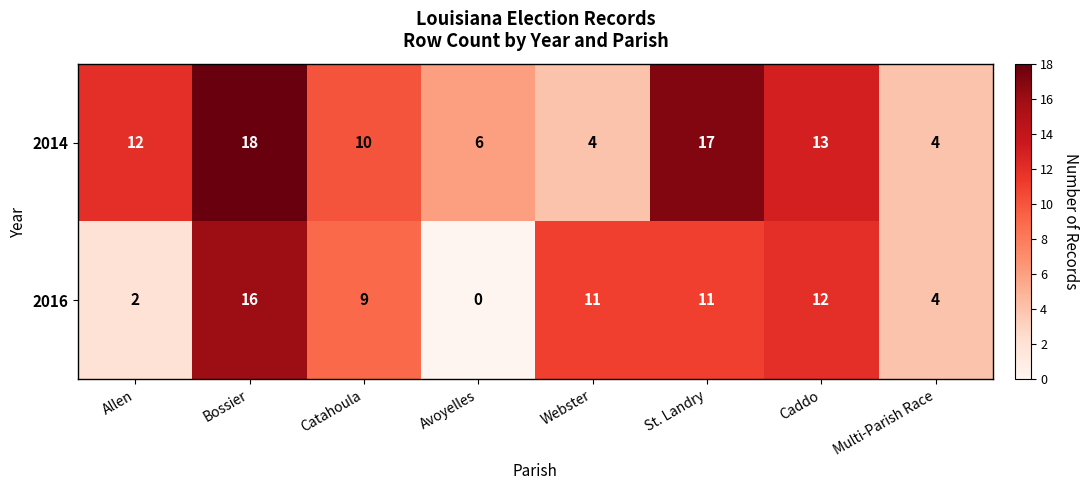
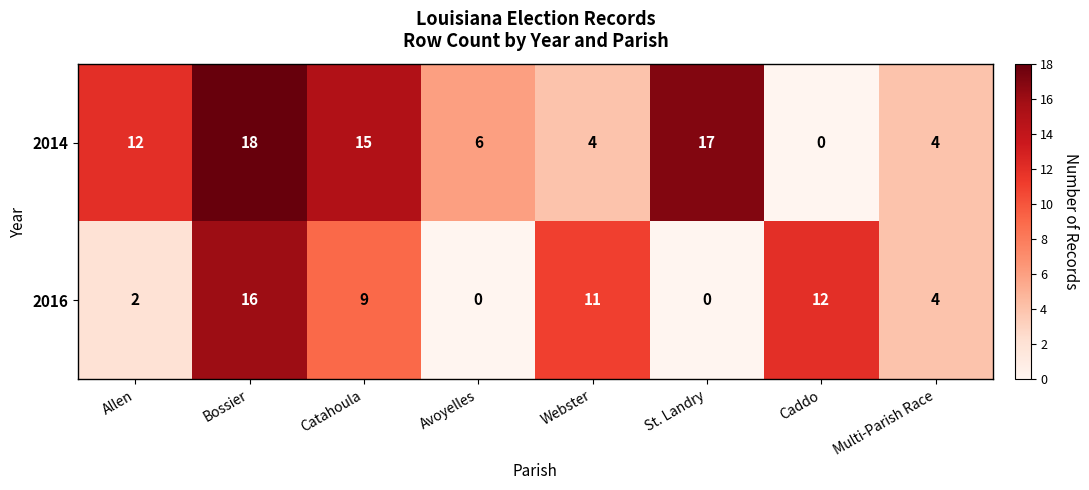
2014, Catahoula: 10 -> 15
2014, Caddo: 13 -> 0
2016, St. Landry: 11 -> 0
